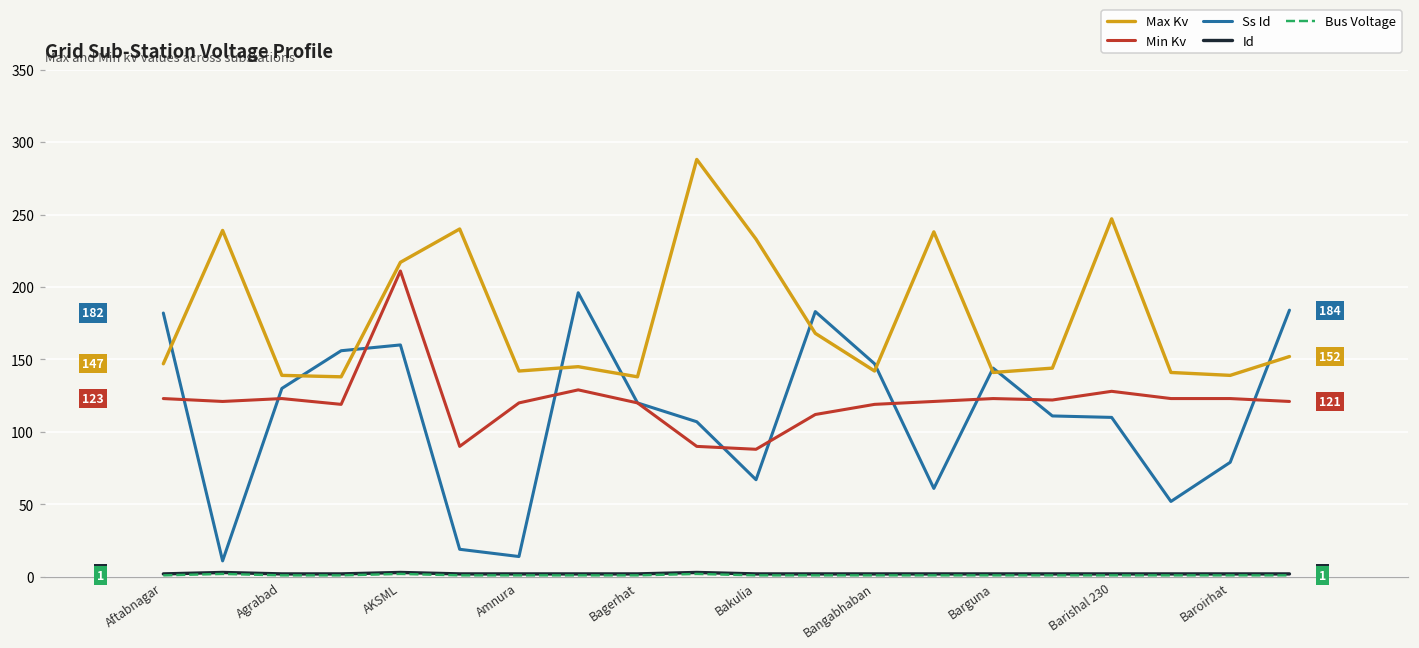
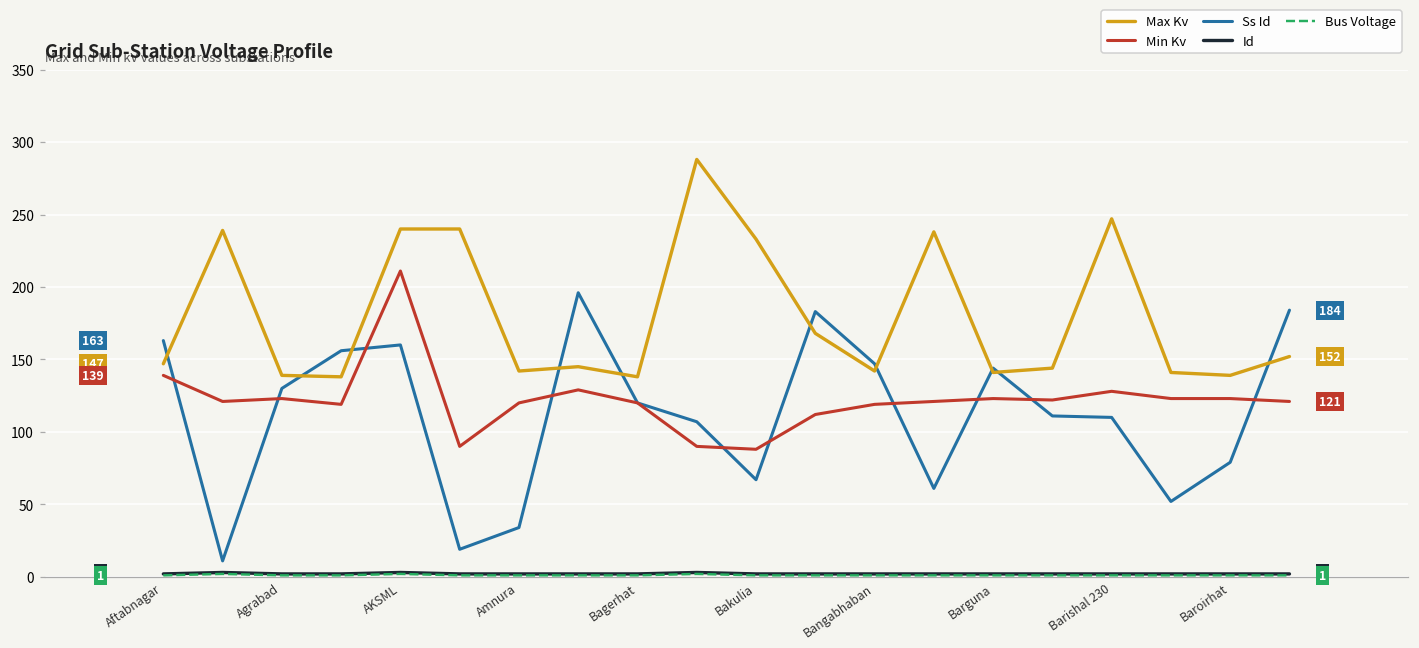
Min Kv, Aftabnagar: 123 -> 139
Ss Id, Aftabnagar: 182 -> 163
Max Kv, AKSML: 217 -> 240
Ss Id, Amnura: 14 -> 34
